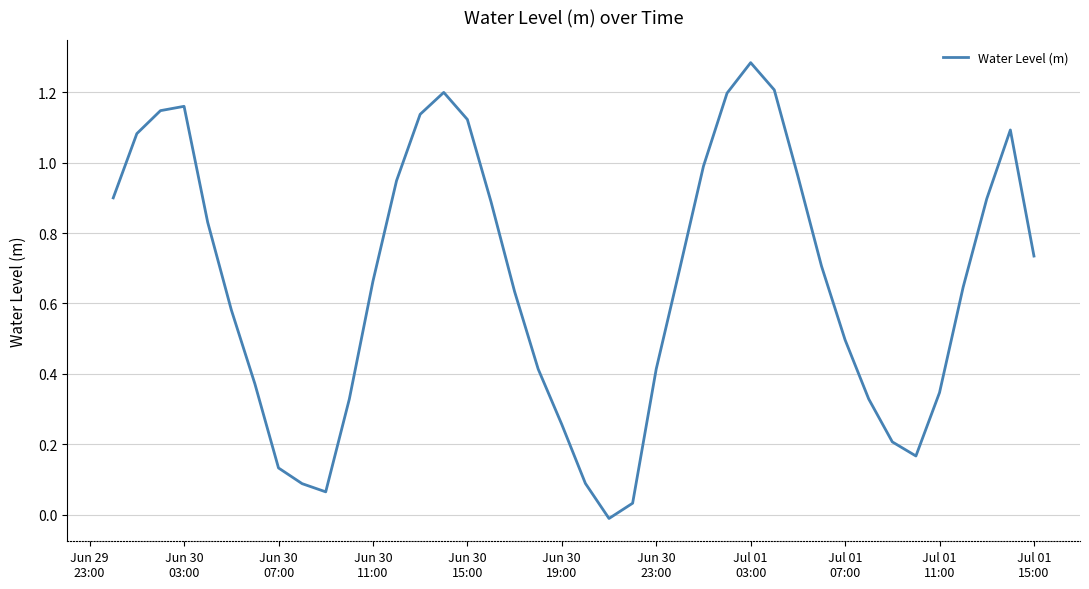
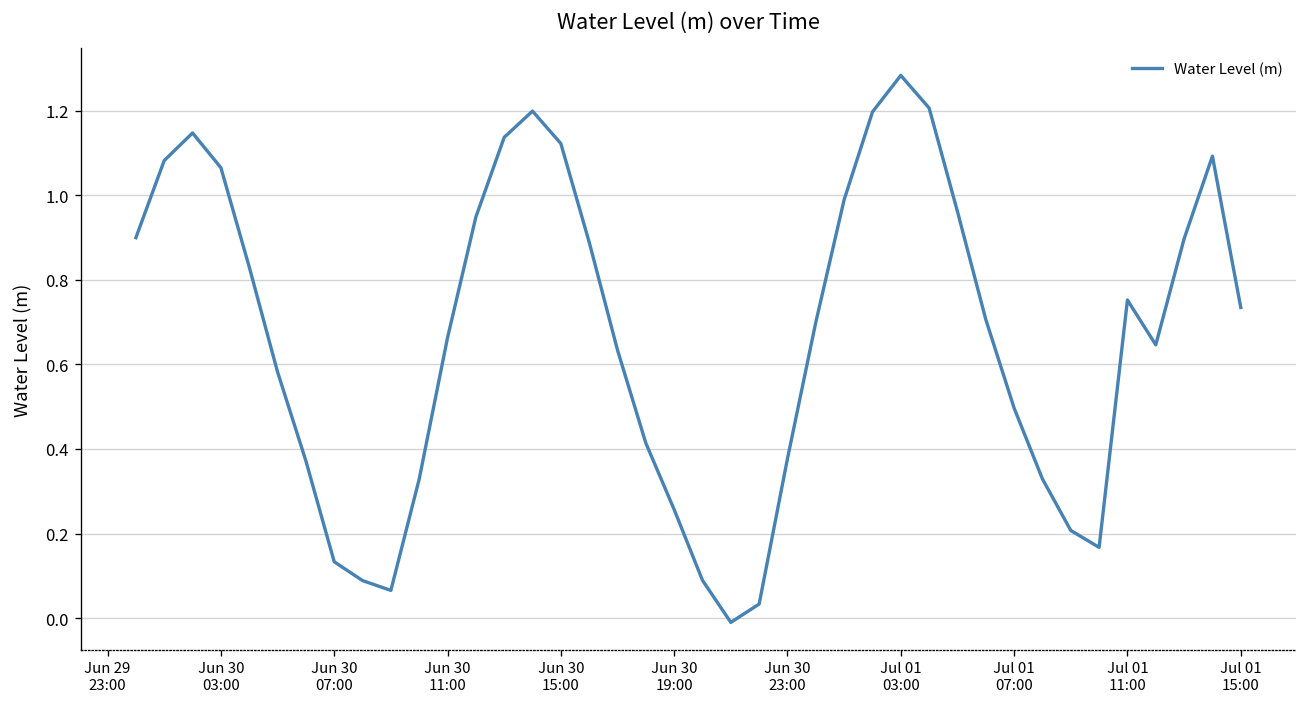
Jun 30 03:00: 1.16 -> 1.07
Jun 30 23:00: 0.41 -> 0.38
Jul 01 11:00: 0.35 -> 0.75
